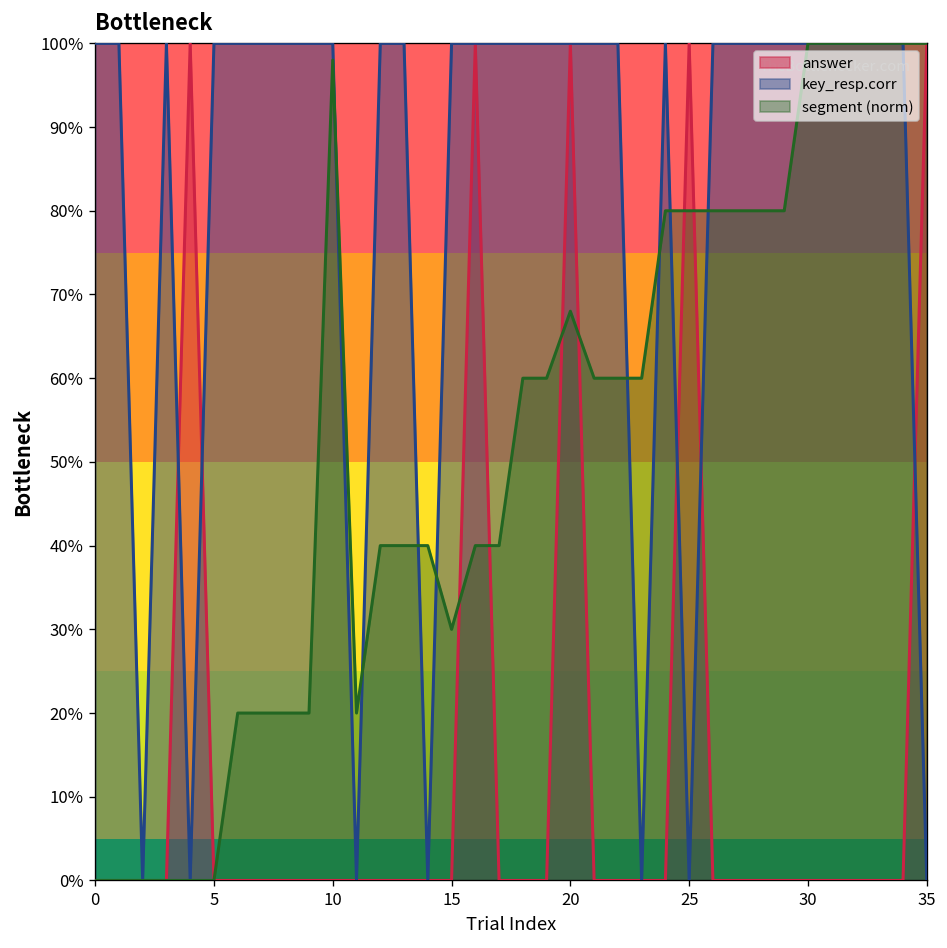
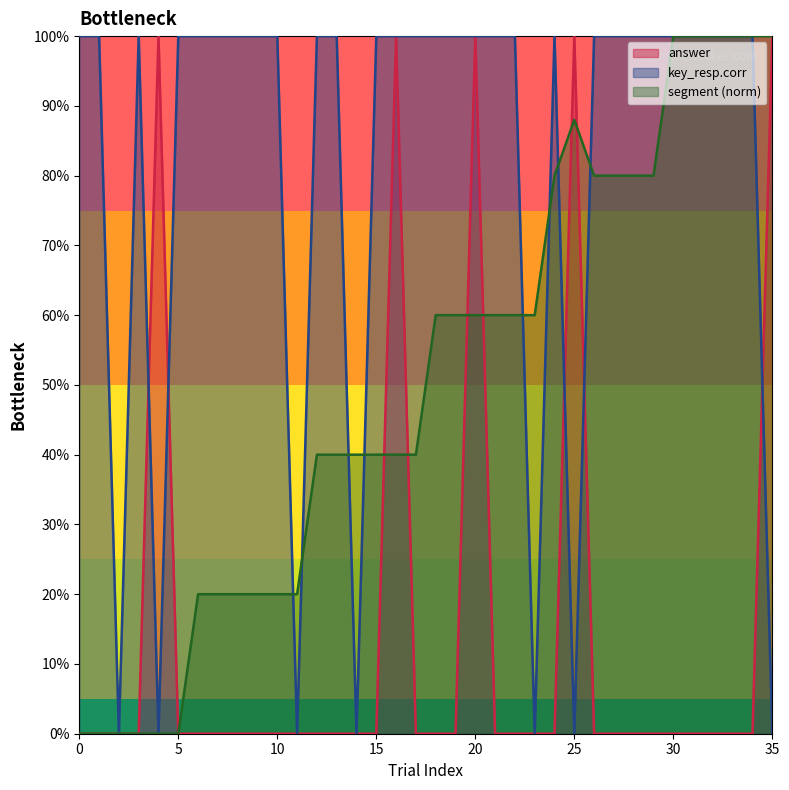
segment (norm), 10: 98% -> 20%
segment (norm), 15: 30% -> 40%
segment (norm), 20: 68% -> 60%
segment (norm), 25: 80% -> 88%
